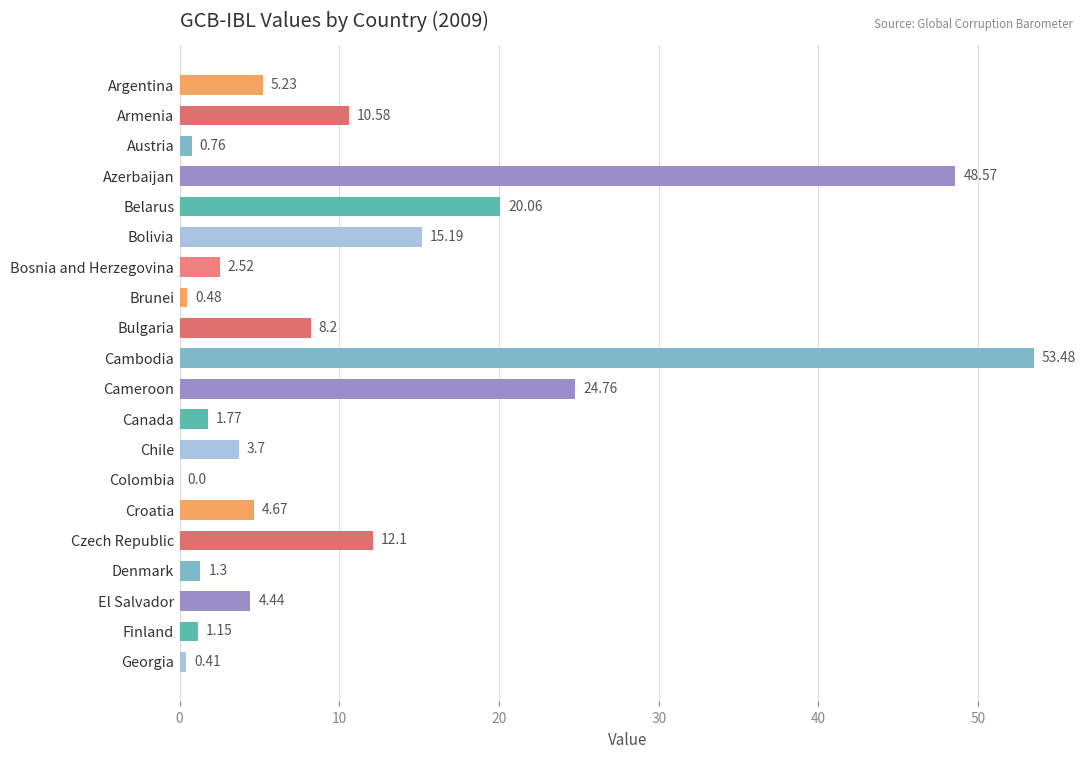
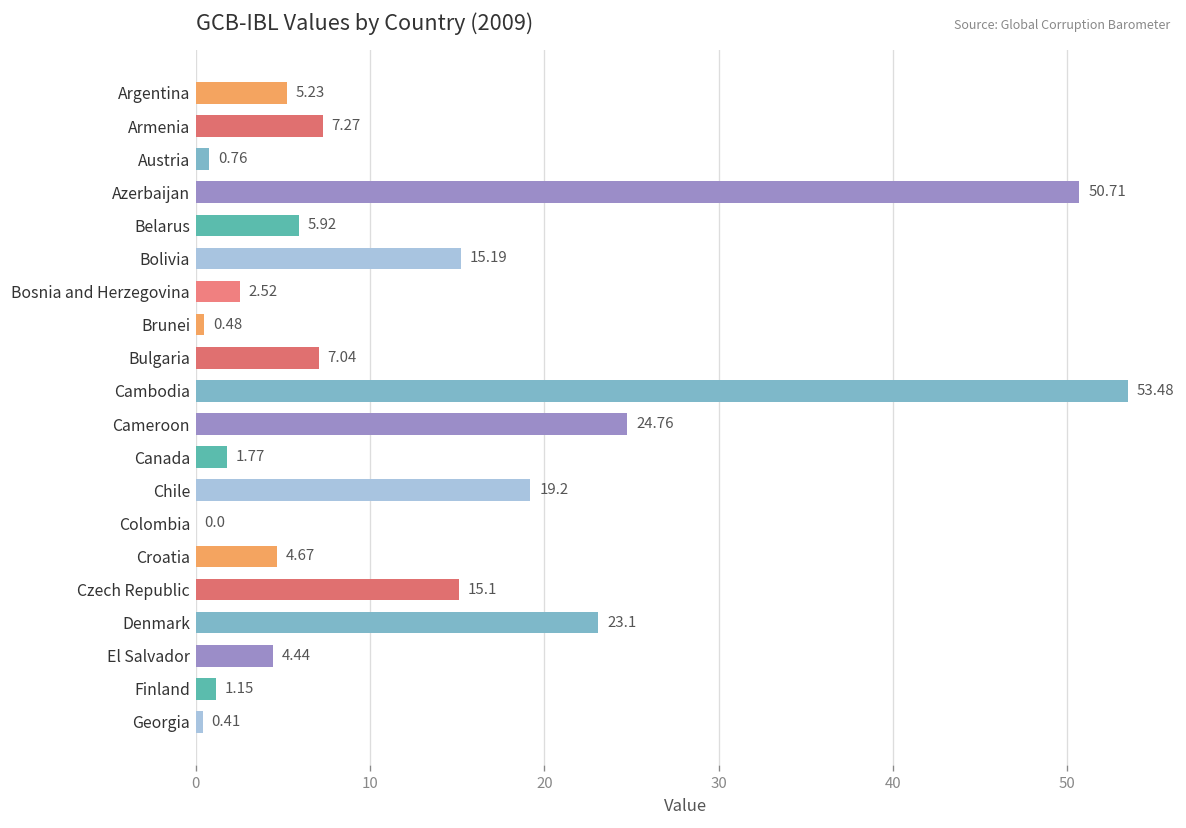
Armenia: 10.58 -> 7.27
Azerbaijan: 48.57 -> 50.71
Belarus: 20.06 -> 5.92
Bulgaria: 8.2 -> 7.04
Chile: 3.7 -> 19.2
Czech Republic: 12.1 -> 15.1
Denmark: 1.3 -> 23.1
